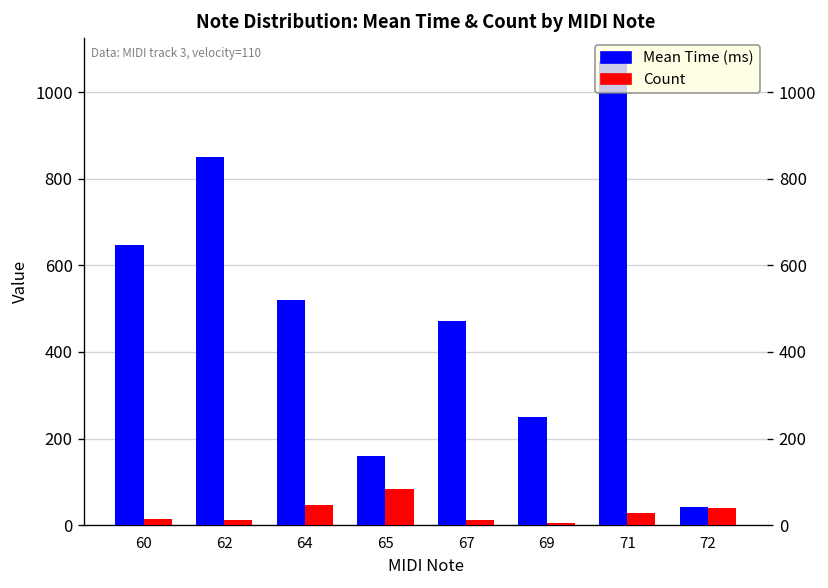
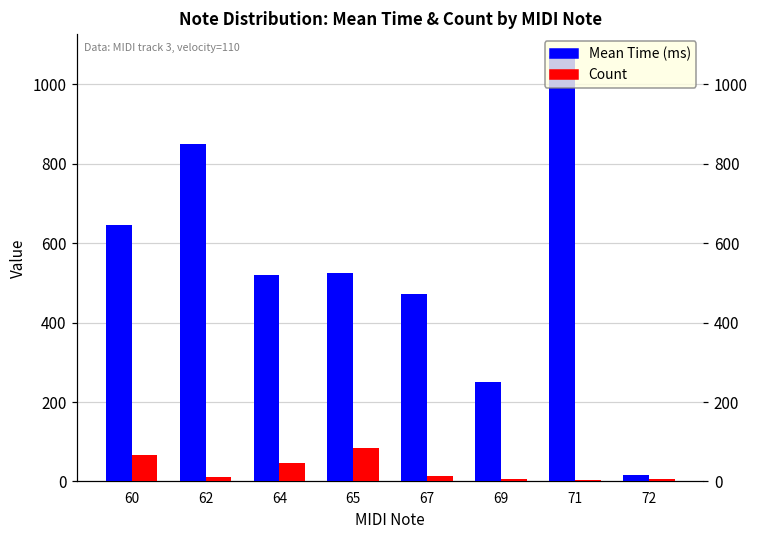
Count, 60: 20 -> 70
Mean Time (ms), 65: 160 -> 530
Count, 71: 30 -> 0
Mean Time (ms), 72: 40 -> 20
Count, 72: 40 -> 10
